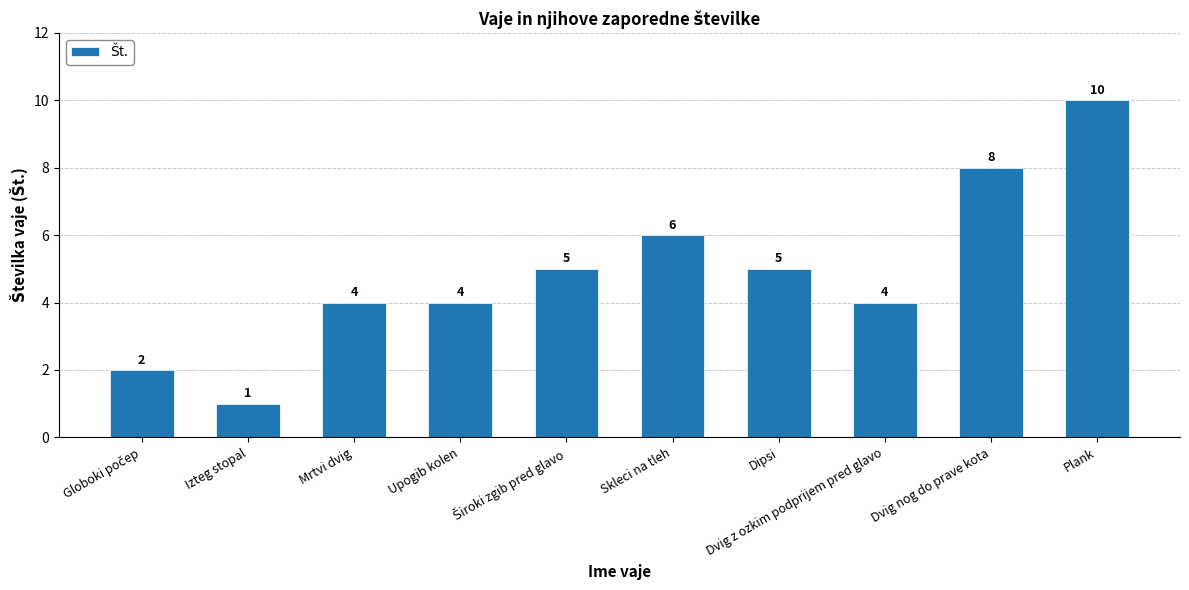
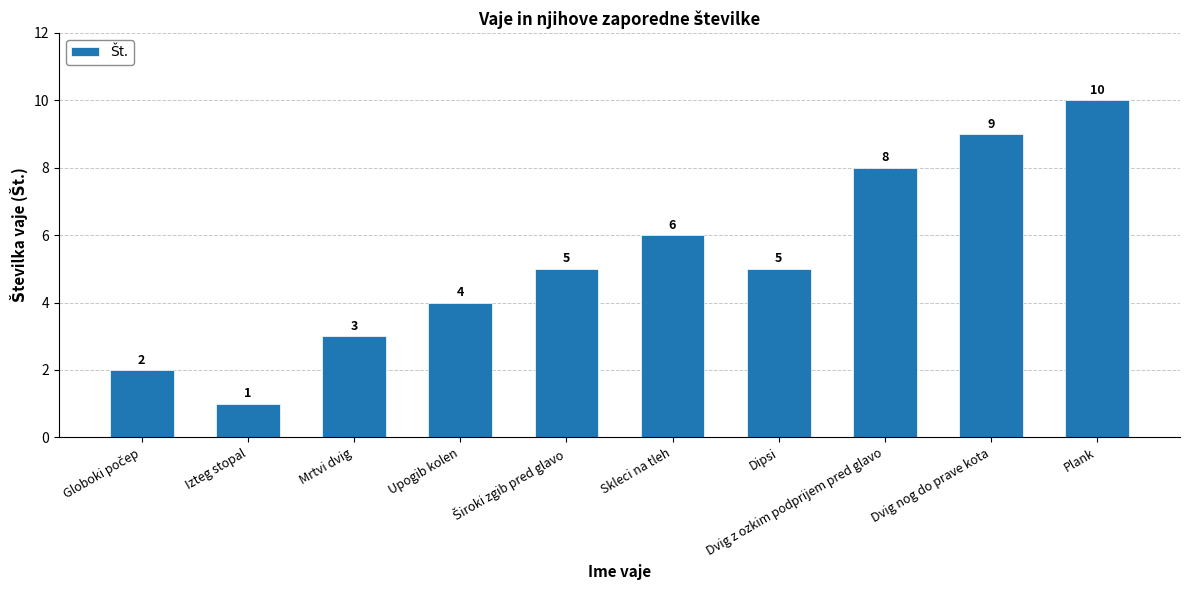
Mrtvi dvig: 4 -> 3
Dvig z ozkim podprijem pred glavo: 4 -> 8
Dvig nog do prave kota: 8 -> 9
